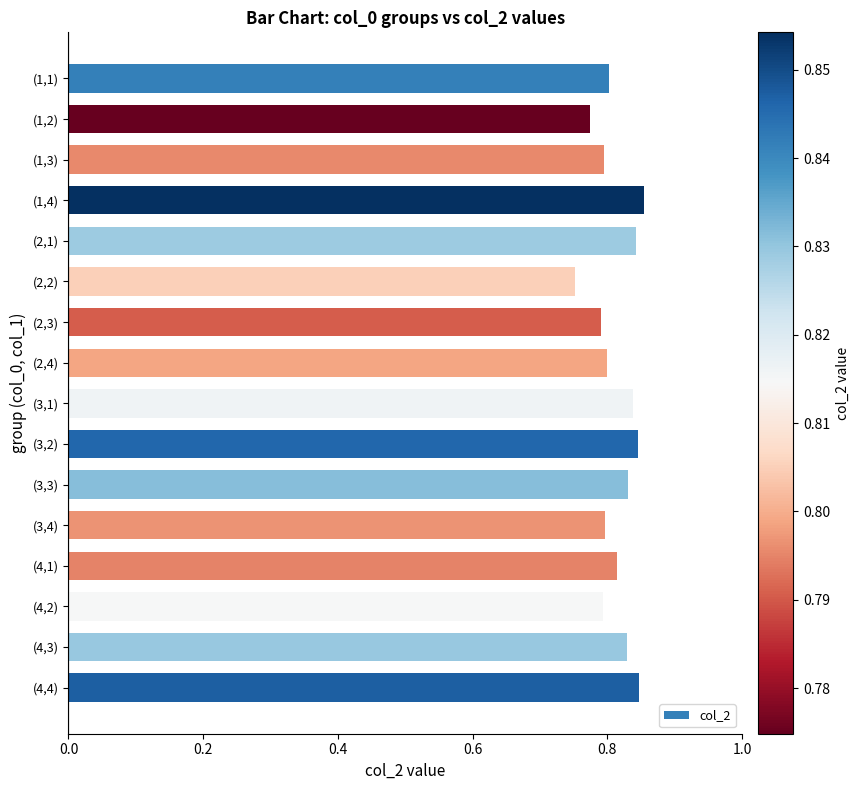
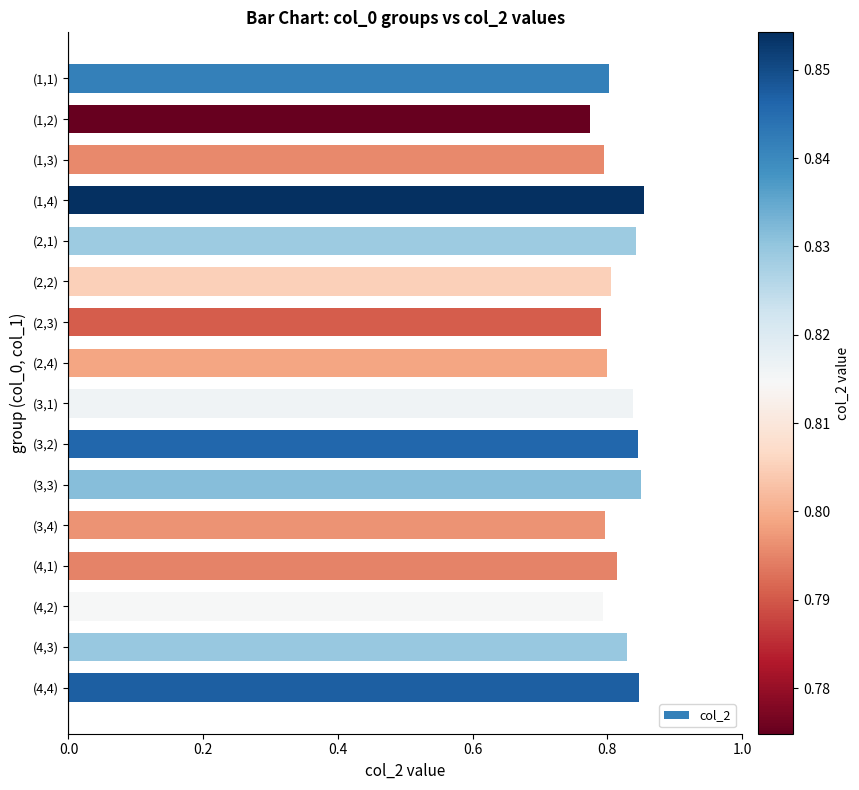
(2,2): 0.75 -> 0.81
(3,3): 0.83 -> 0.85
